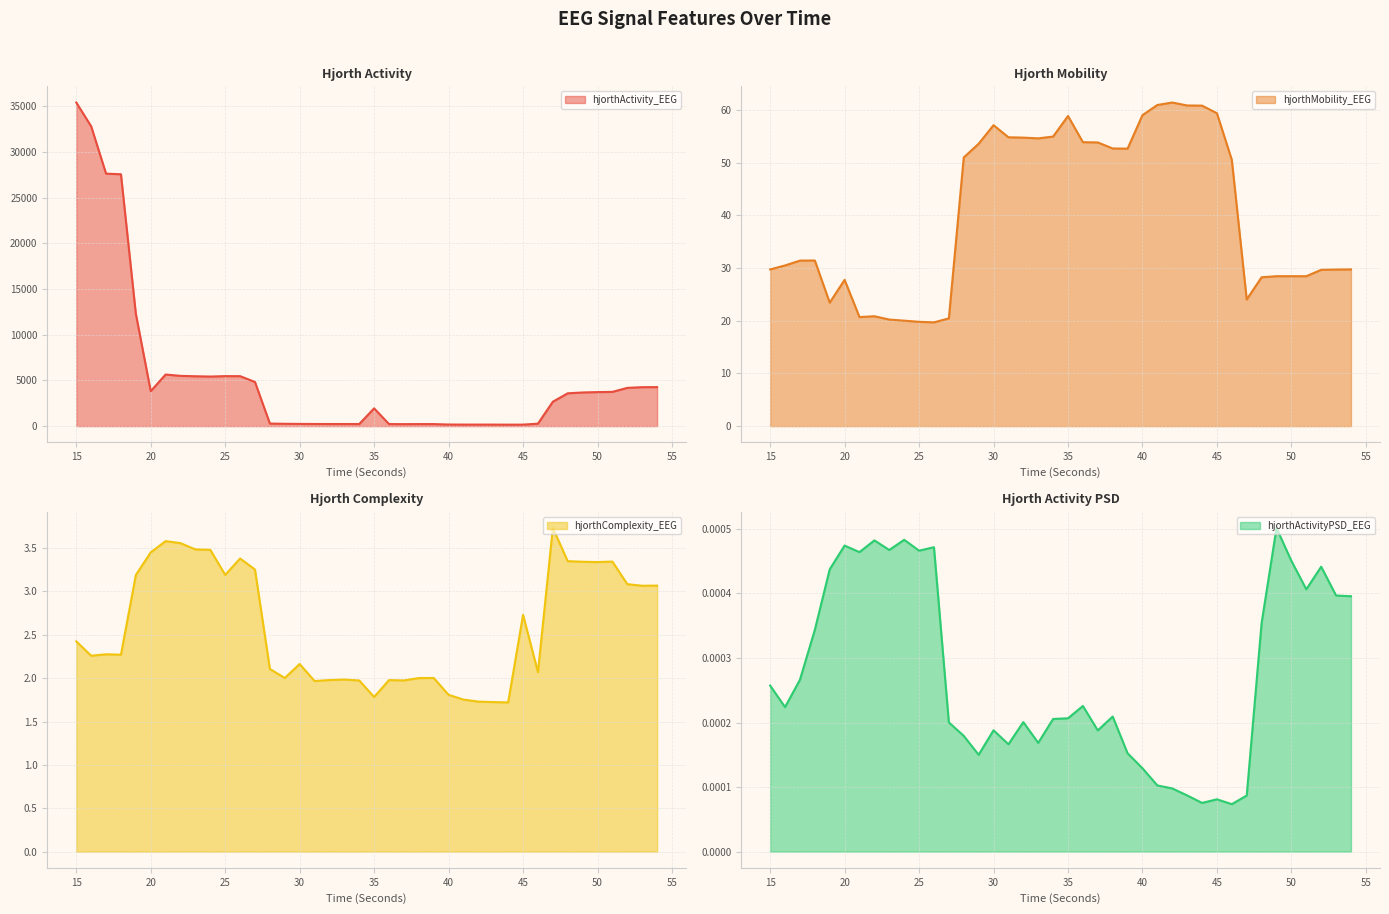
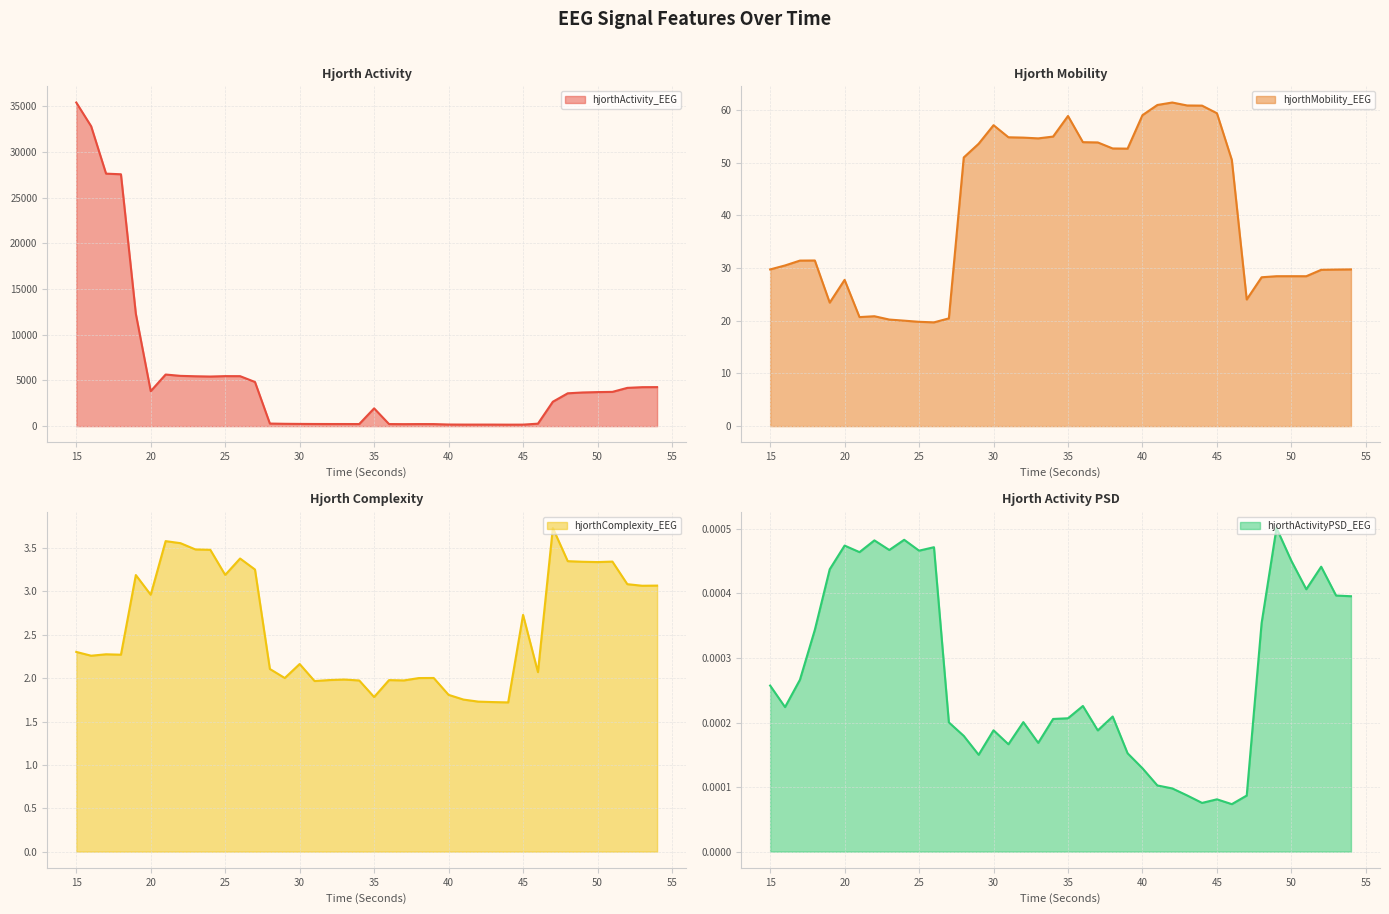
Hjorth Complexity, 15: 2.4 -> 2.3
Hjorth Complexity, 20: 3.5 -> 3.0
